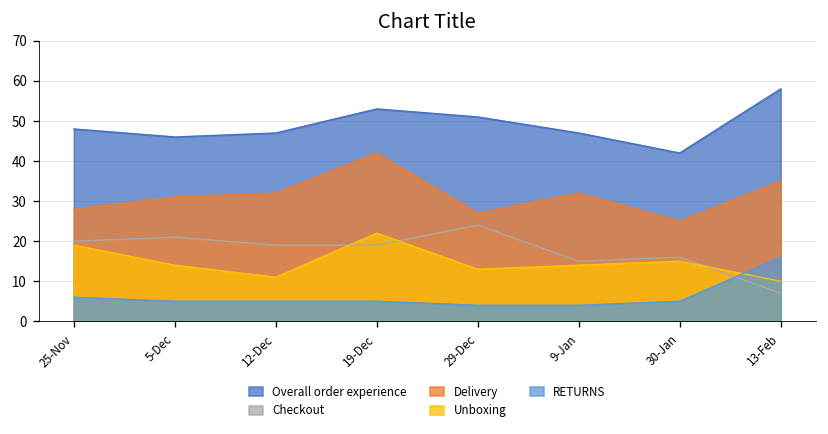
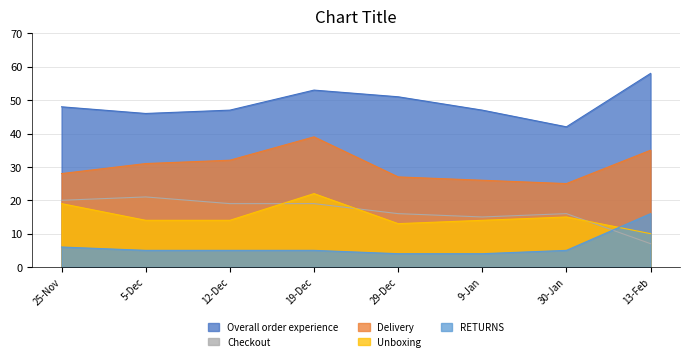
Unboxing, 12-Dec: 11 -> 14
Delivery, 19-Dec: 42 -> 39
Checkout, 29-Dec: 24 -> 16
Delivery, 9-Jan: 32 -> 26
